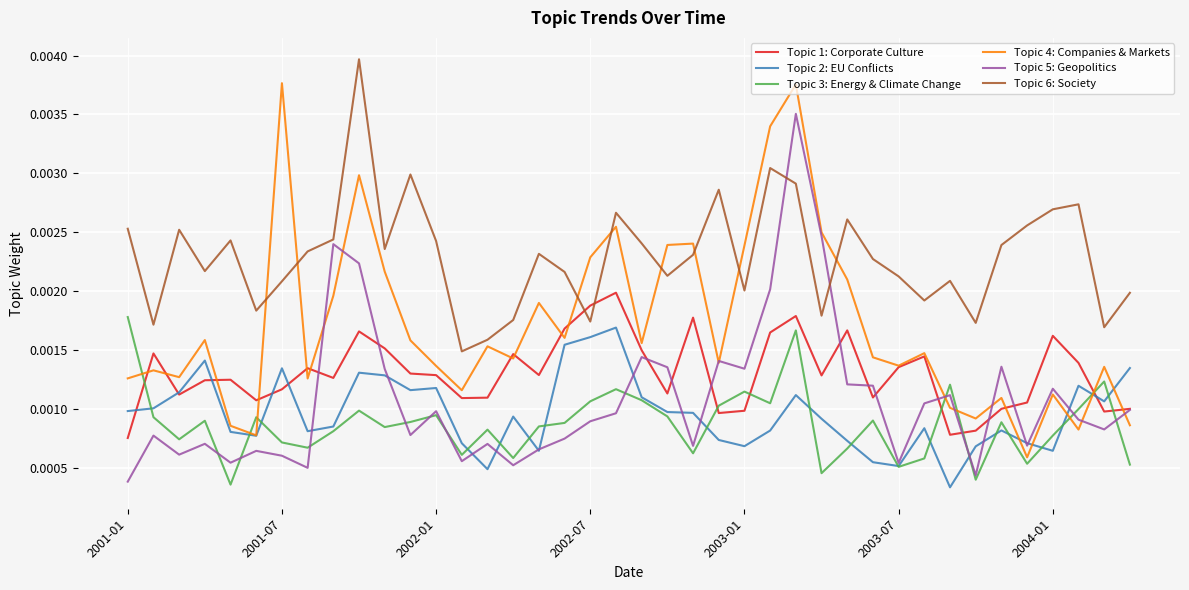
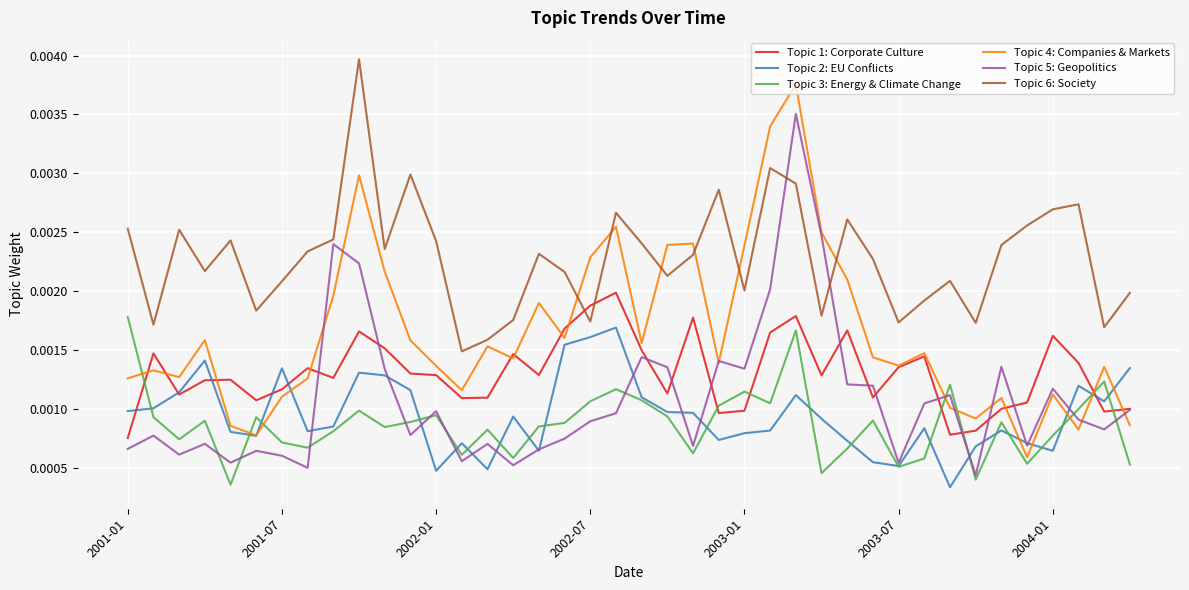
Topic 5: Geopolitics, 2001-01: 0.00038 -> 0.00066
Topic 4: Companies & Markets, 2001-07: 0.00376 -> 0.00110
Topic 2: EU Conflicts, 2002-01: 0.00118 -> 0.00047
Topic 2: EU Conflicts, 2003-01: 0.00068 -> 0.00079
Topic 6: Society, 2003-07: 0.00212 -> 0.00173
